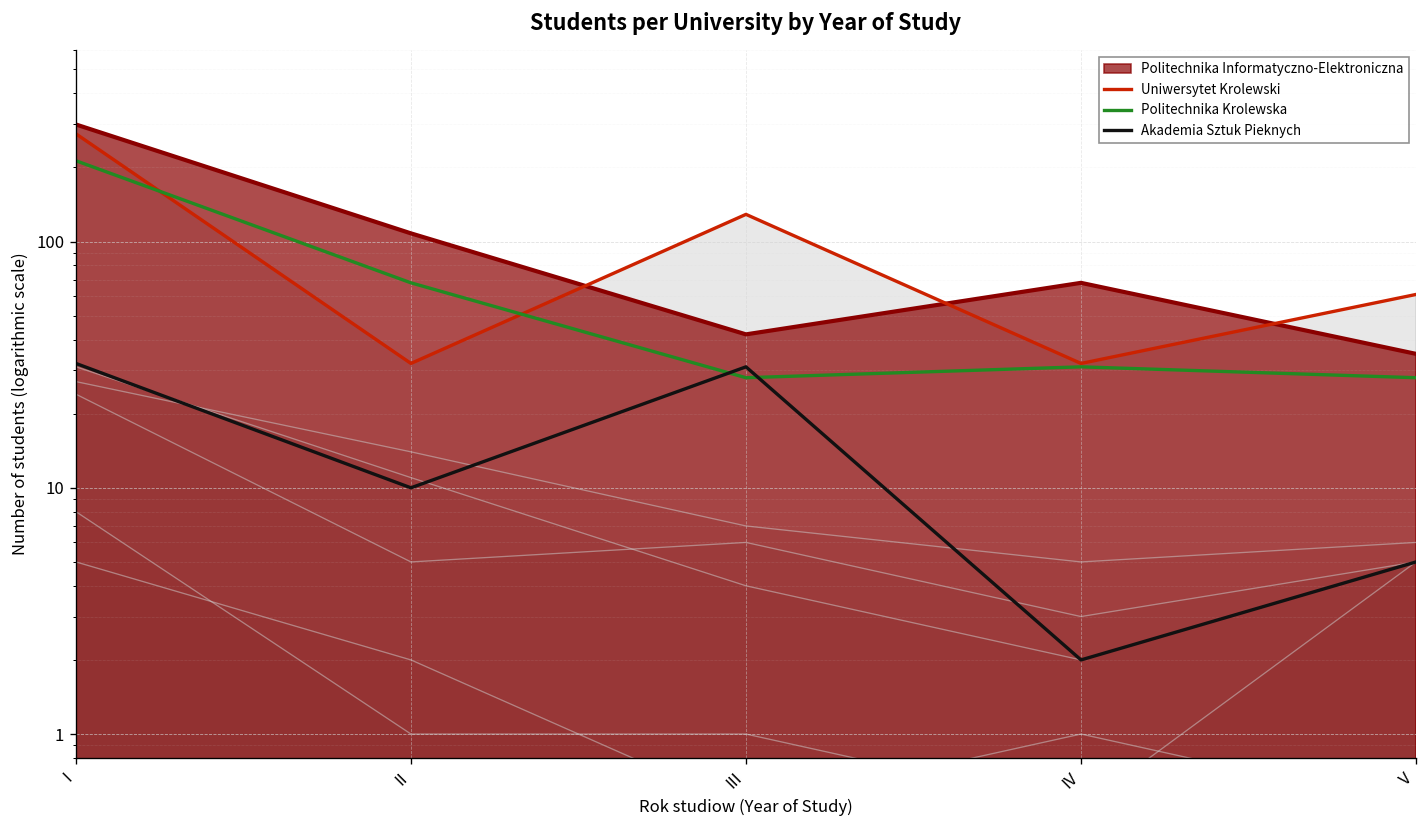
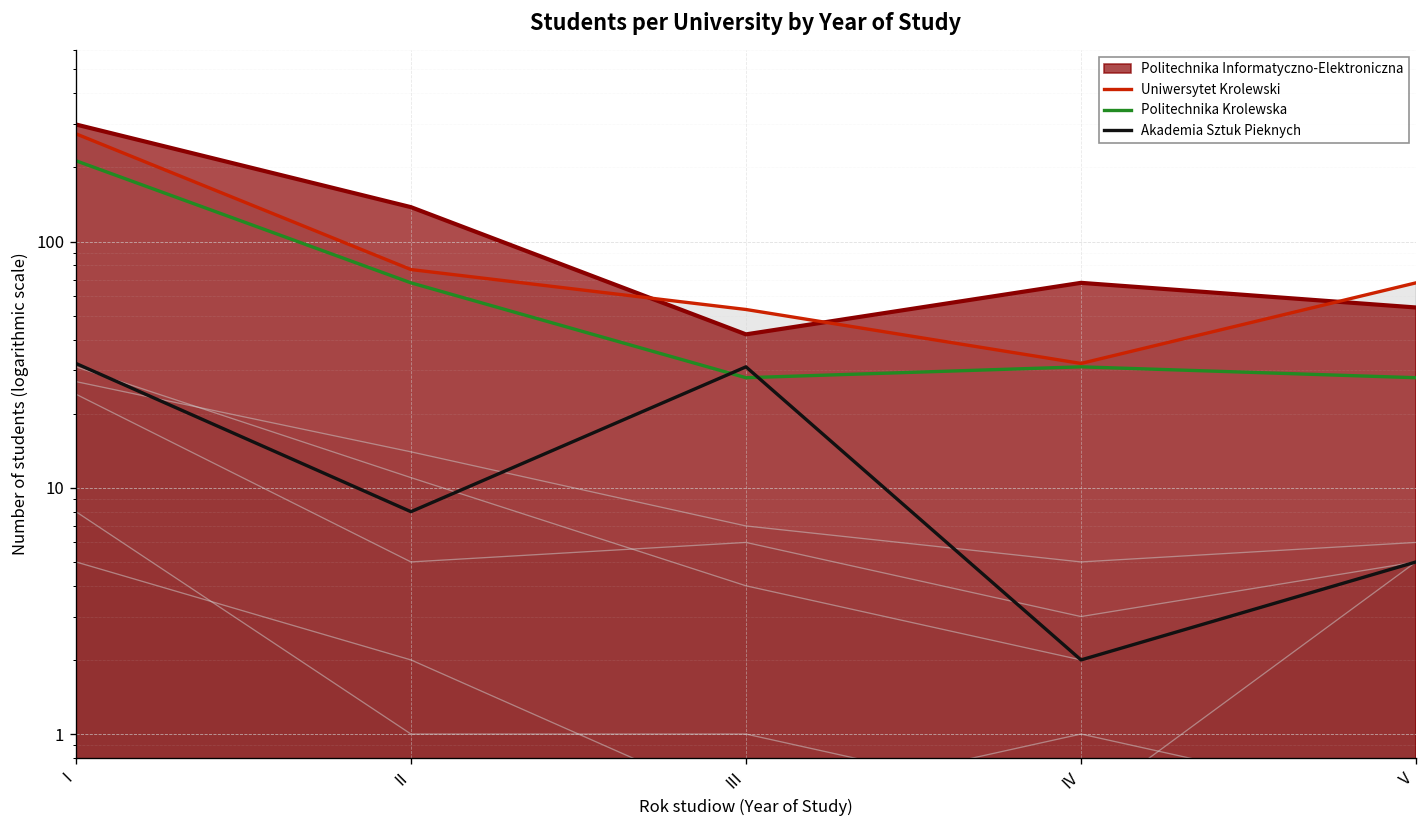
Politechnika Informatyczno-Elektroniczna, II: 110 -> 140
Uniwersytet Krolewski, II: 32 -> 77
Akademia Sztuk Pieknych, II: 10 -> 8
Uniwersytet Krolewski, III: 130 -> 53
Politechnika Informatyczno-Elektroniczna, V: 35 -> 54
Uniwersytet Krolewski, V: 61 -> 68
